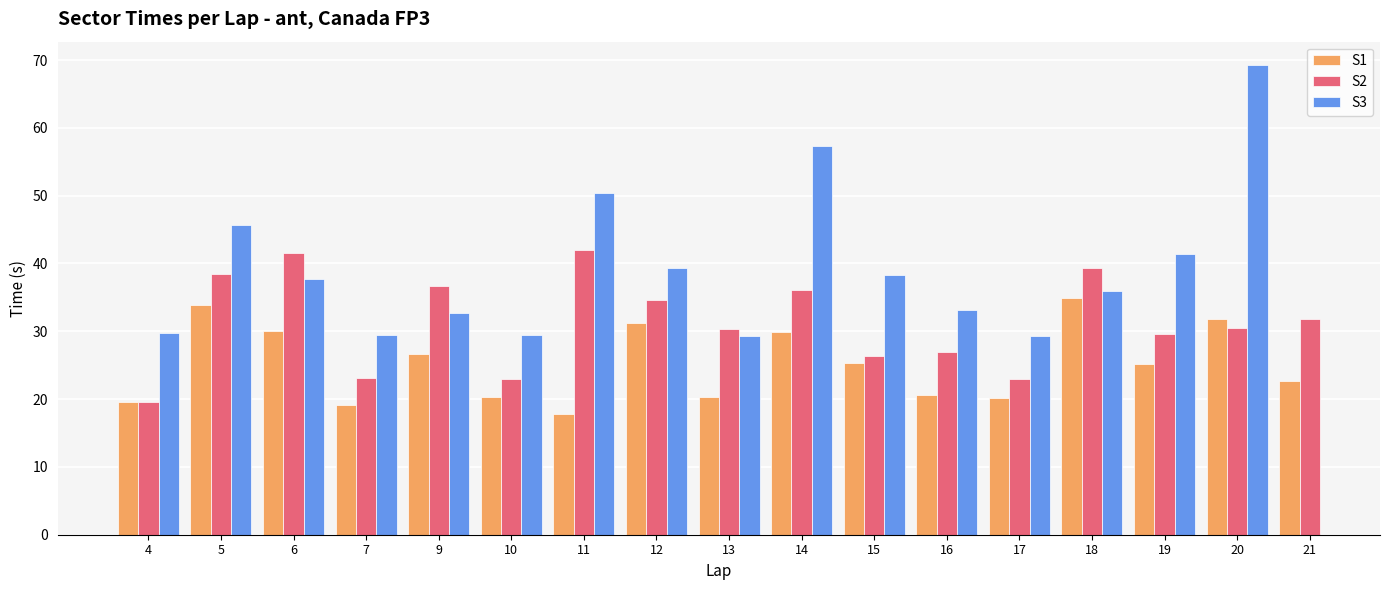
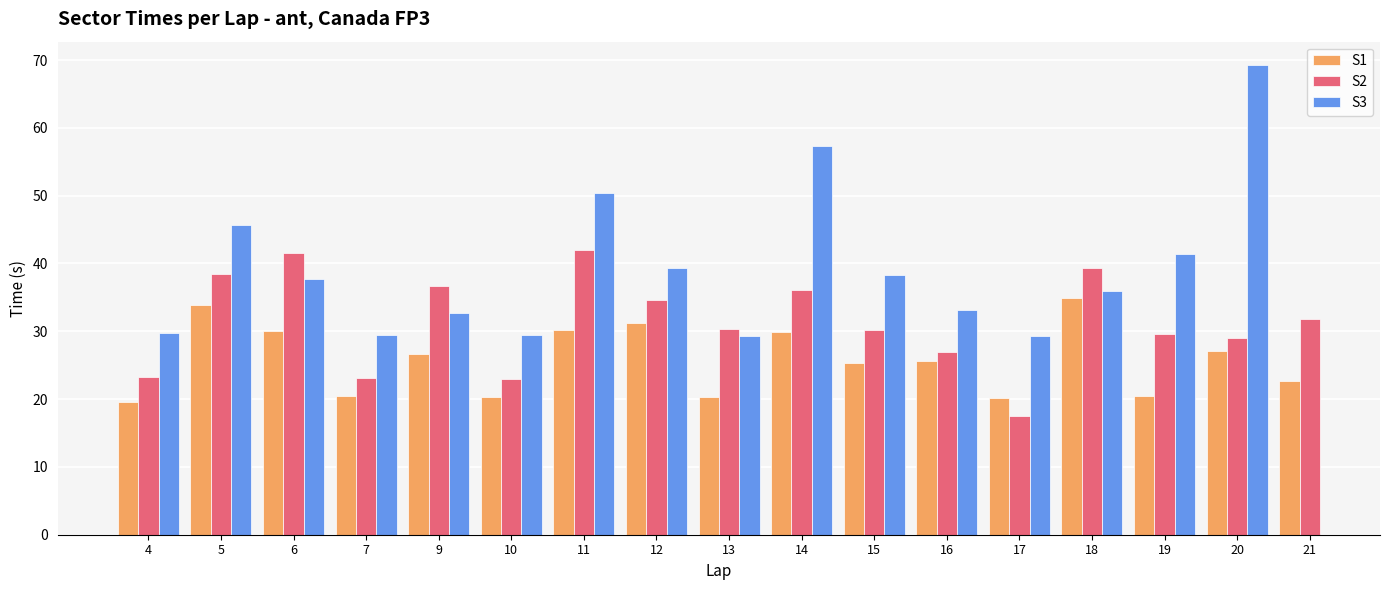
S2, 4: 20 -> 23
S1, 7: 19 -> 20
S1, 11: 18 -> 30
S2, 15: 26 -> 30
S1, 16: 21 -> 26
S2, 17: 23 -> 18
S1, 19: 25 -> 21
S1, 20: 32 -> 27
S2, 20: 30 -> 29
